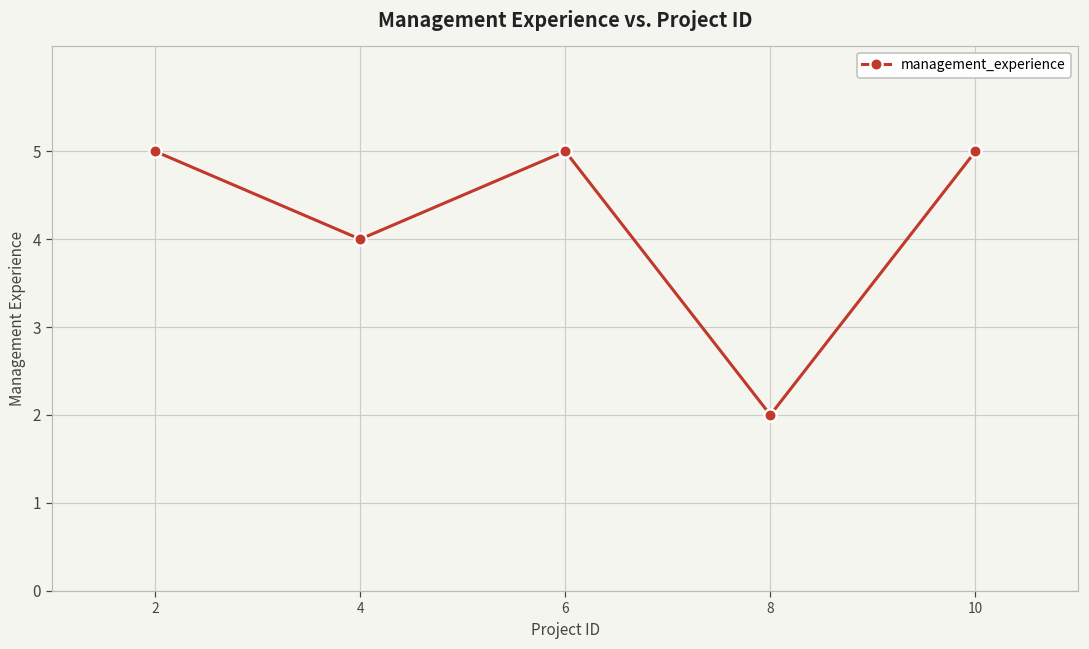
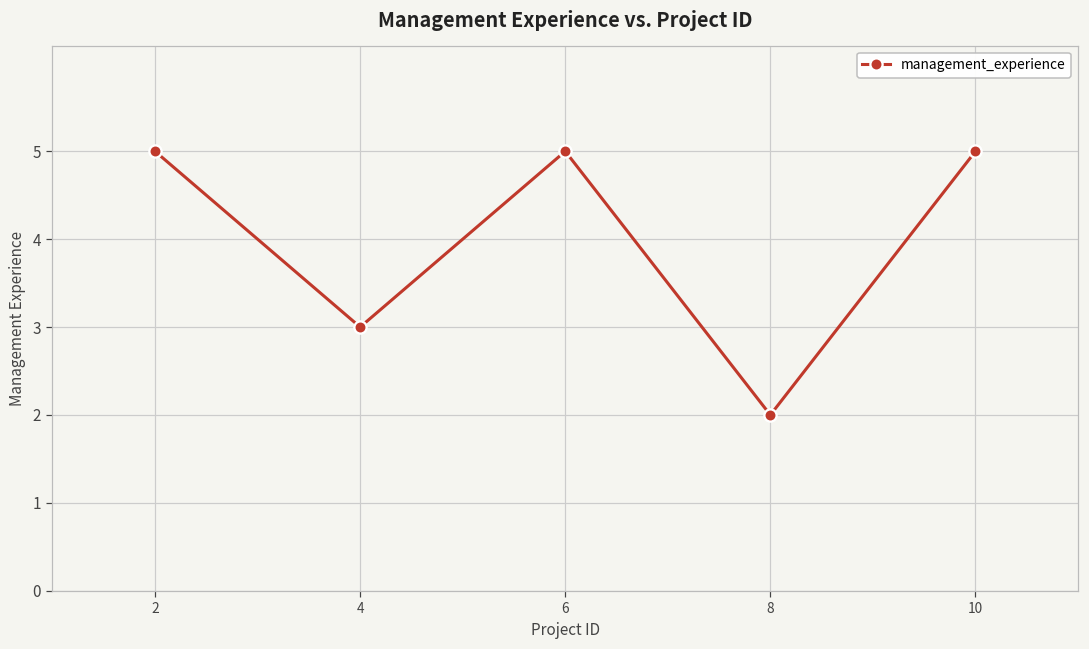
4: 4 -> 3
